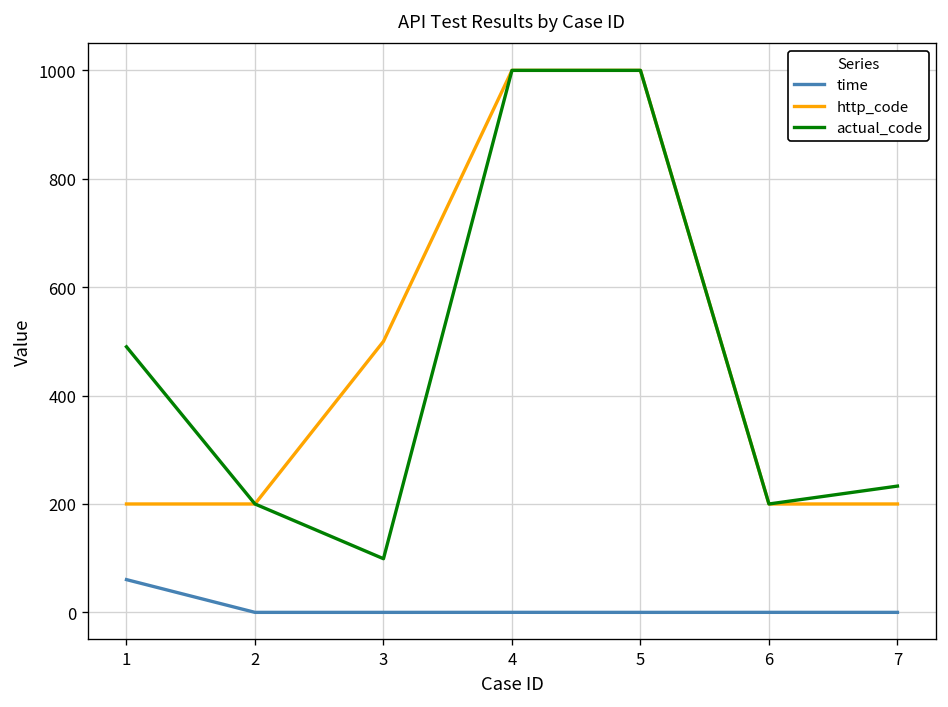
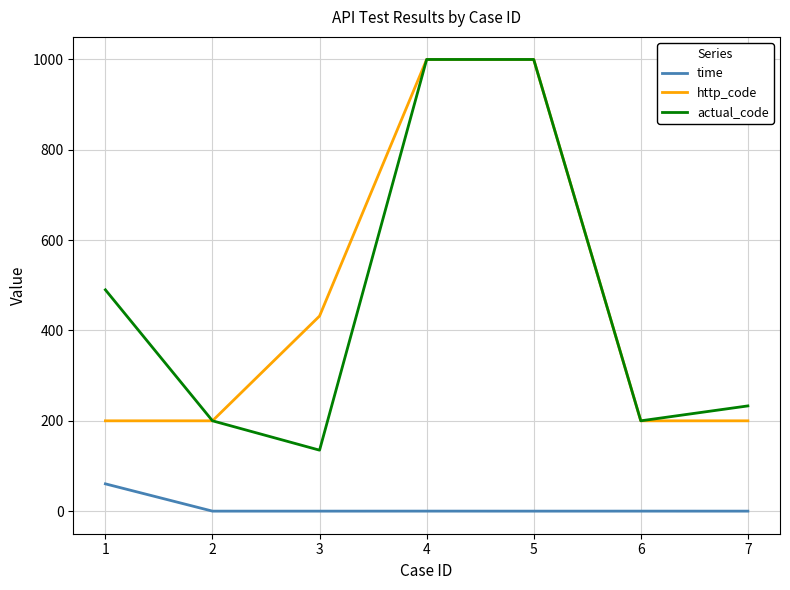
http_code, 3: 500 -> 430
actual_code, 3: 100 -> 140
